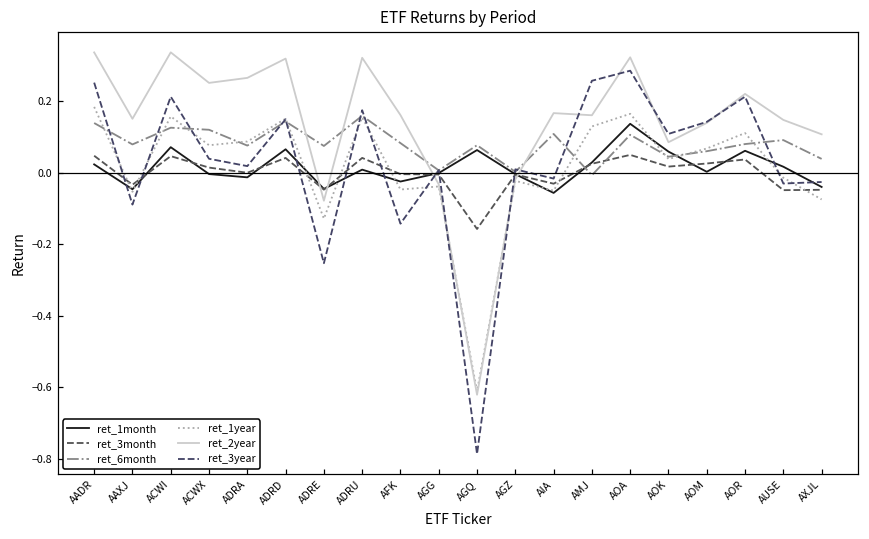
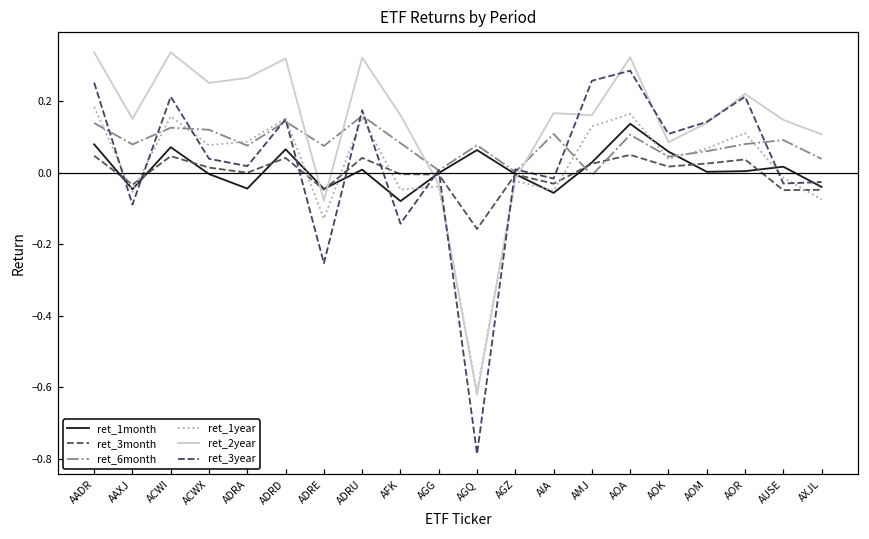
ret_1month, AADR: 0.02 -> 0.08
ret_1month, ADRA: -0.01 -> -0.04
ret_1month, AFK: -0.02 -> -0.08
ret_1month, AOR: 0.06 -> 0.00
